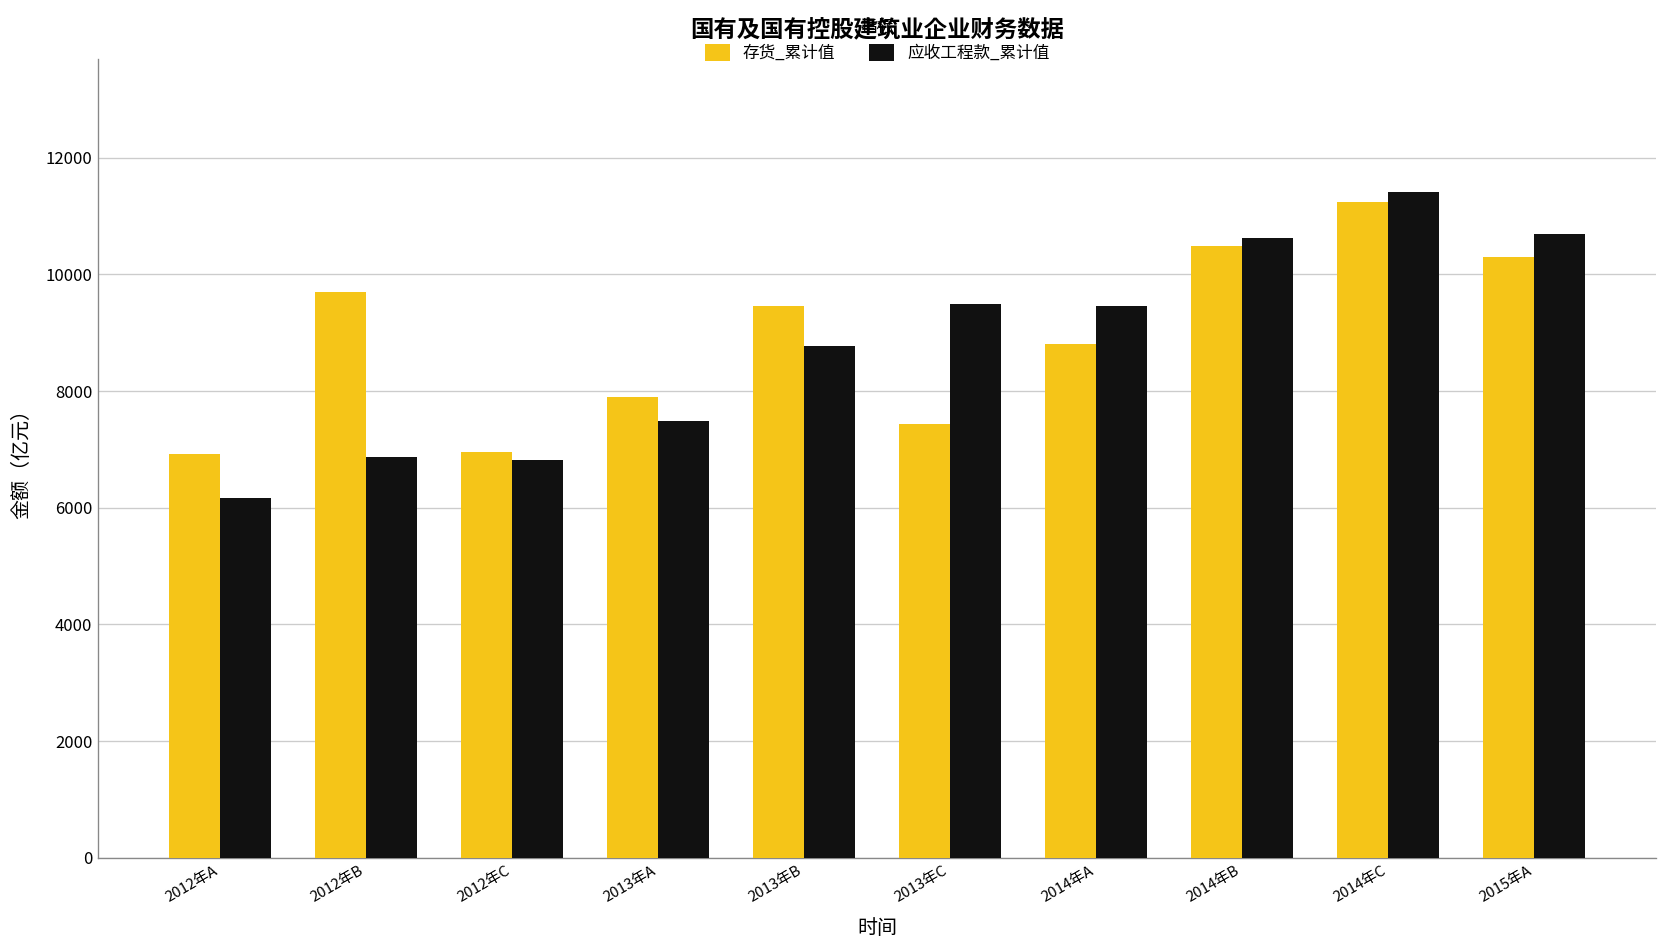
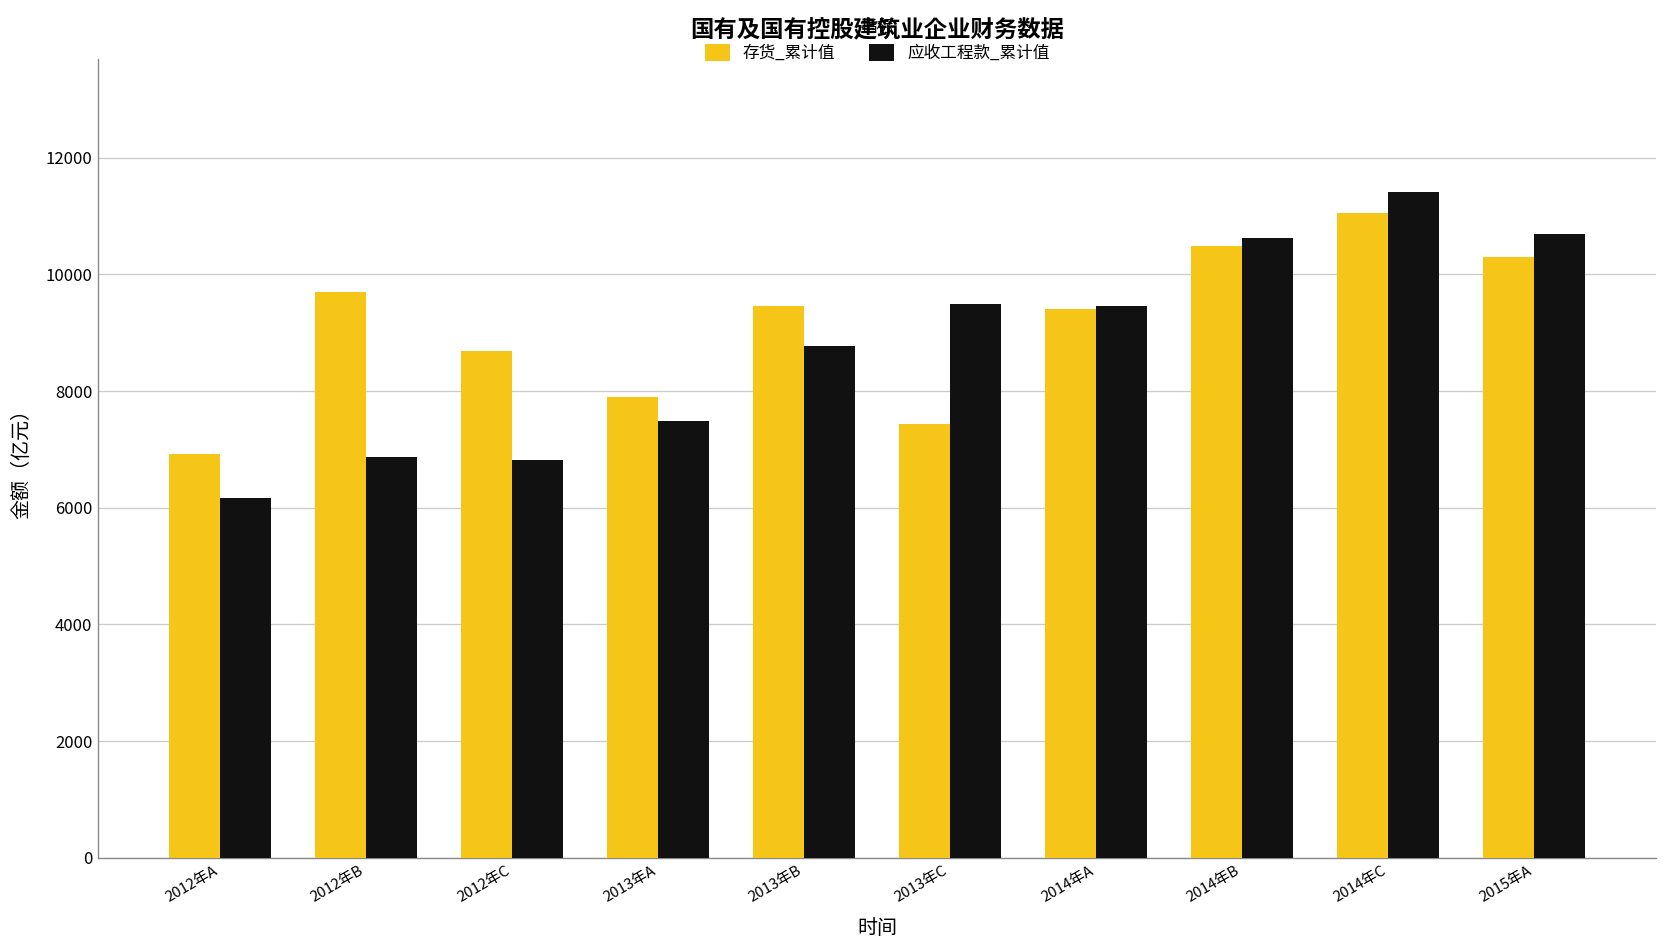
存货_累计值, 2012年C: 6900 -> 8700
存货_累计值, 2014年A: 8800 -> 9400
存货_累计值, 2014年C: 11200 -> 11000
